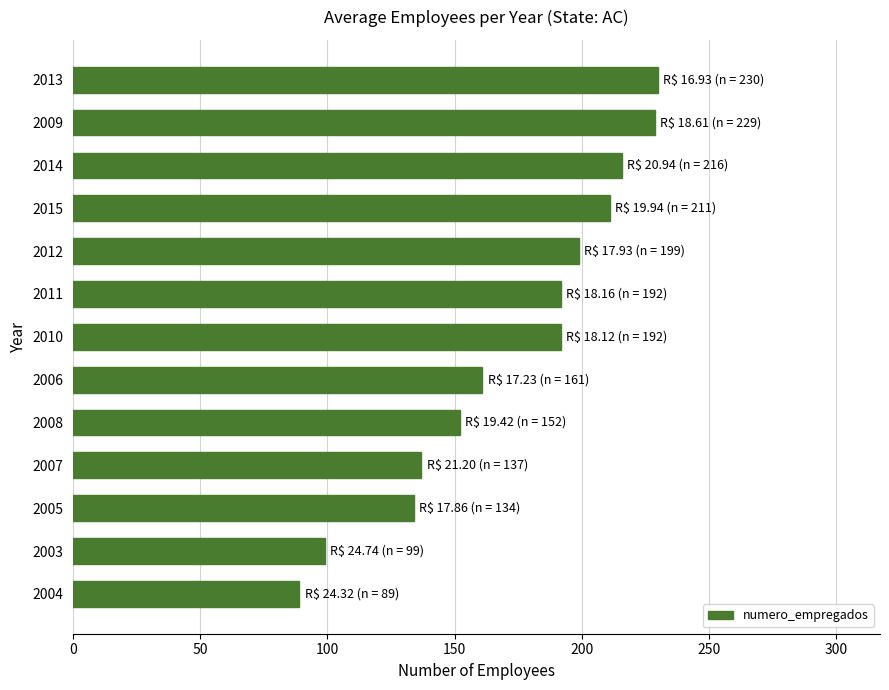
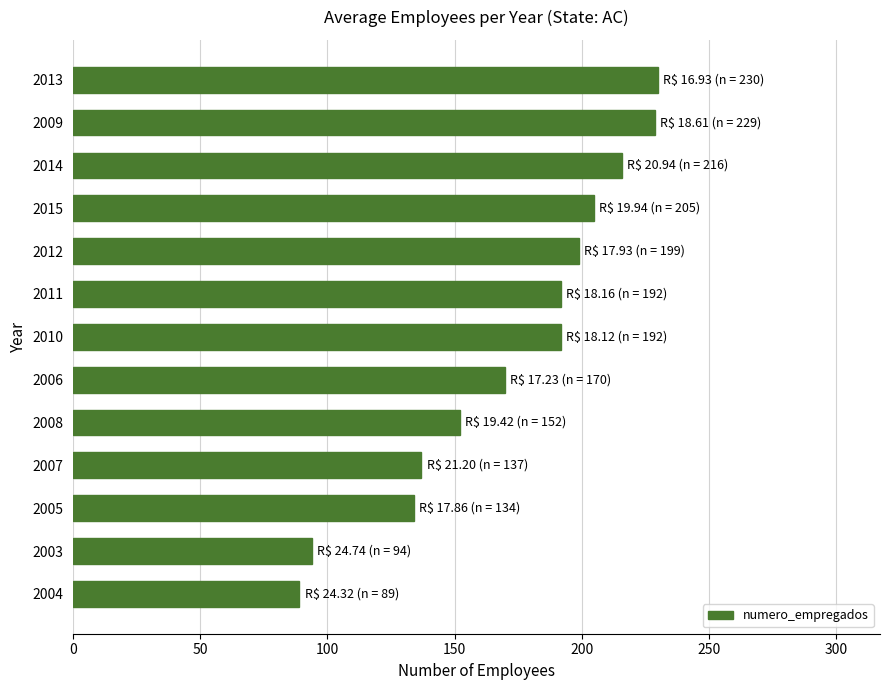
2015: 211 -> 205
2006: 161 -> 170
2003: 99 -> 94
